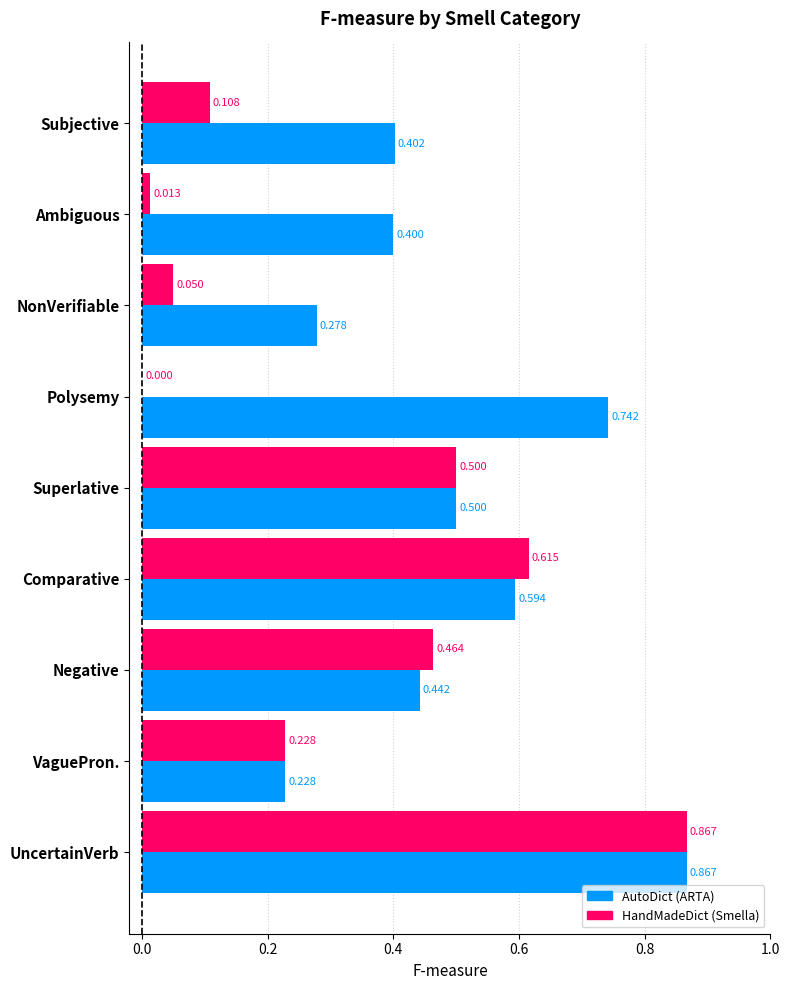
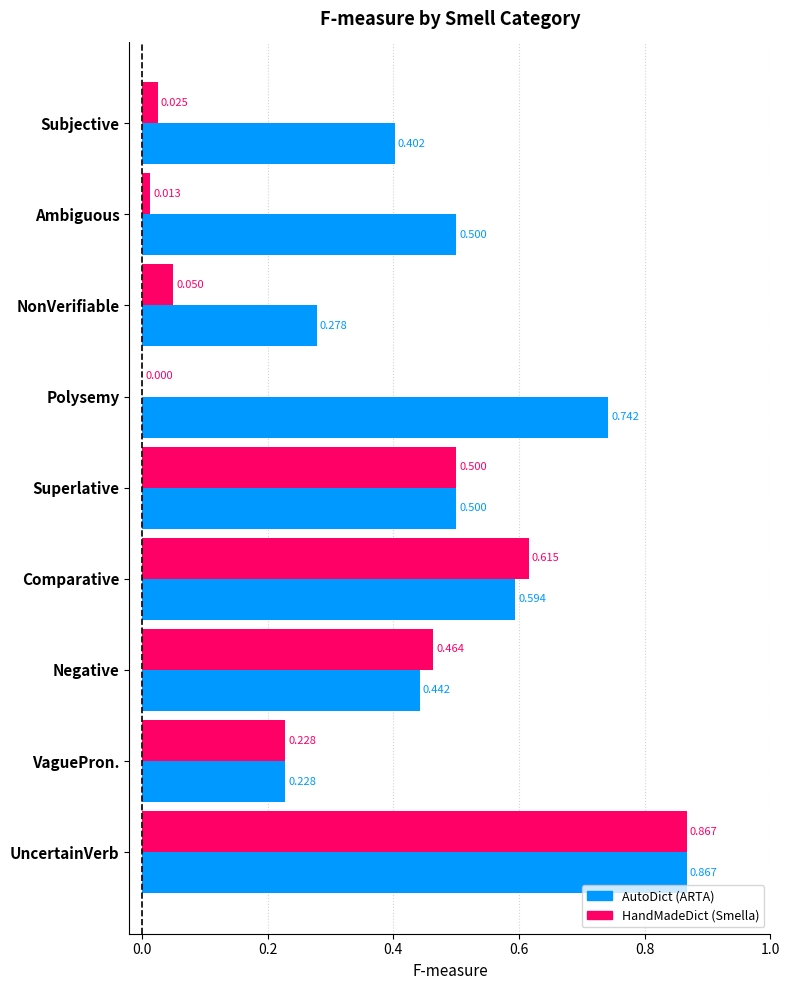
HandMadeDict (Smella), Subjective: 0.108 -> 0.025
AutoDict (ARTA), Ambiguous: 0.400 -> 0.500
